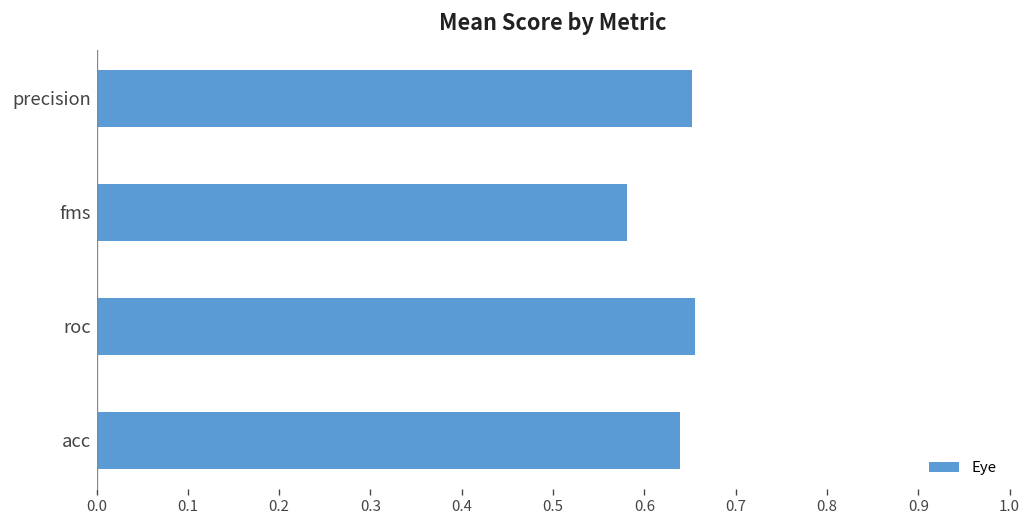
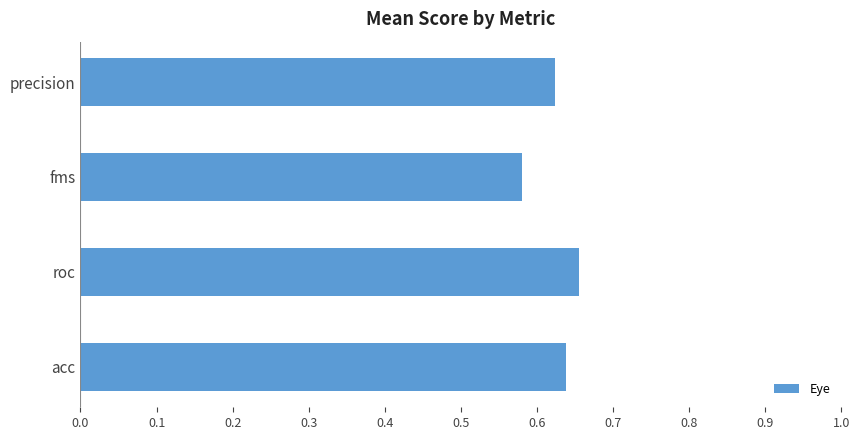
precision: 0.65 -> 0.62
